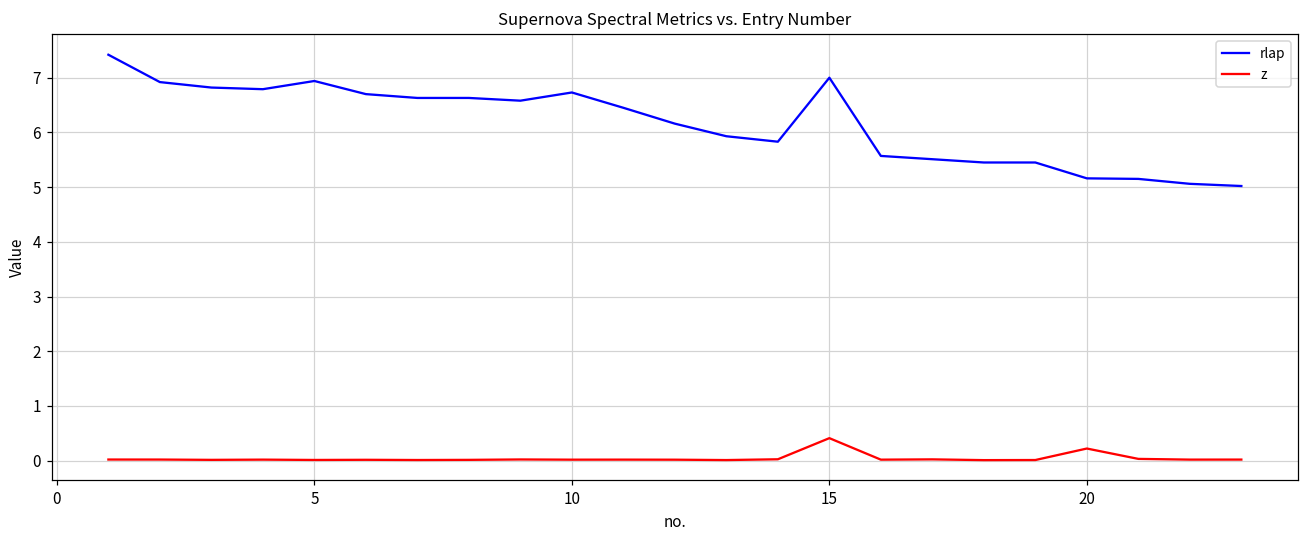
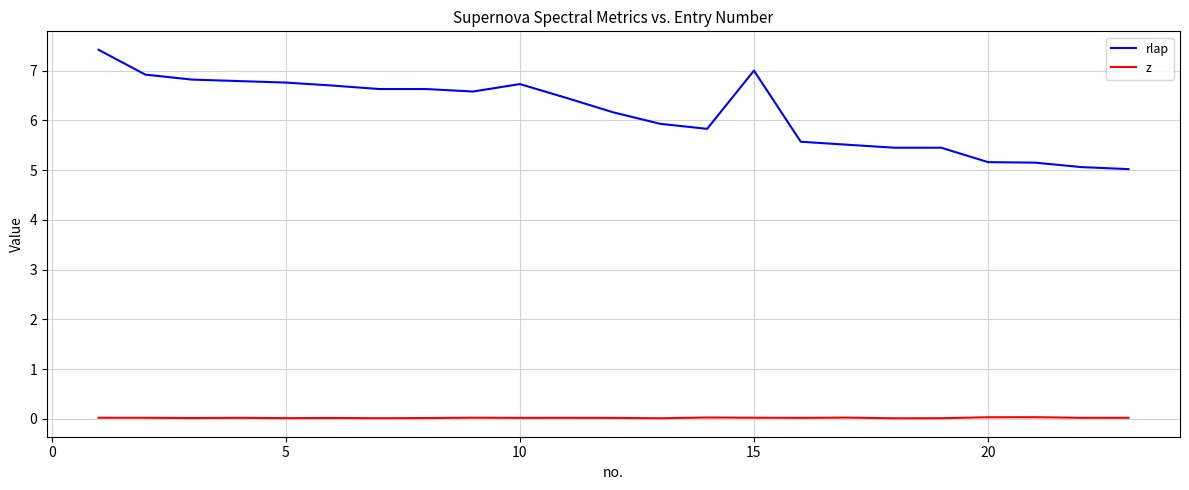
rlap, 5: 6.9 -> 6.8
z, 15: 0.4 -> 0.0
z, 20: 0.2 -> 0.0
